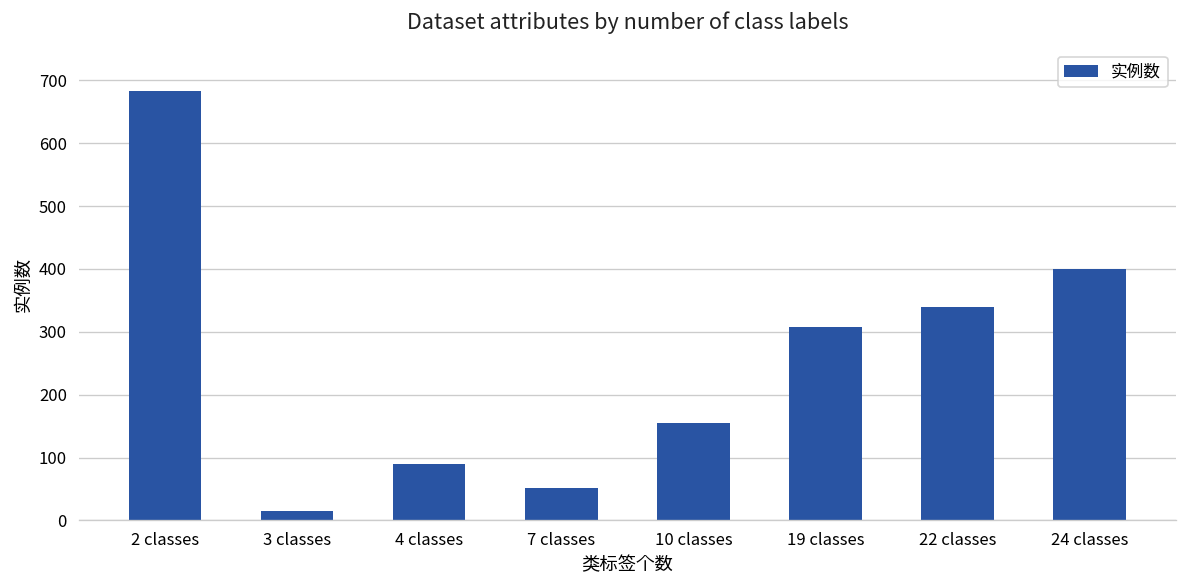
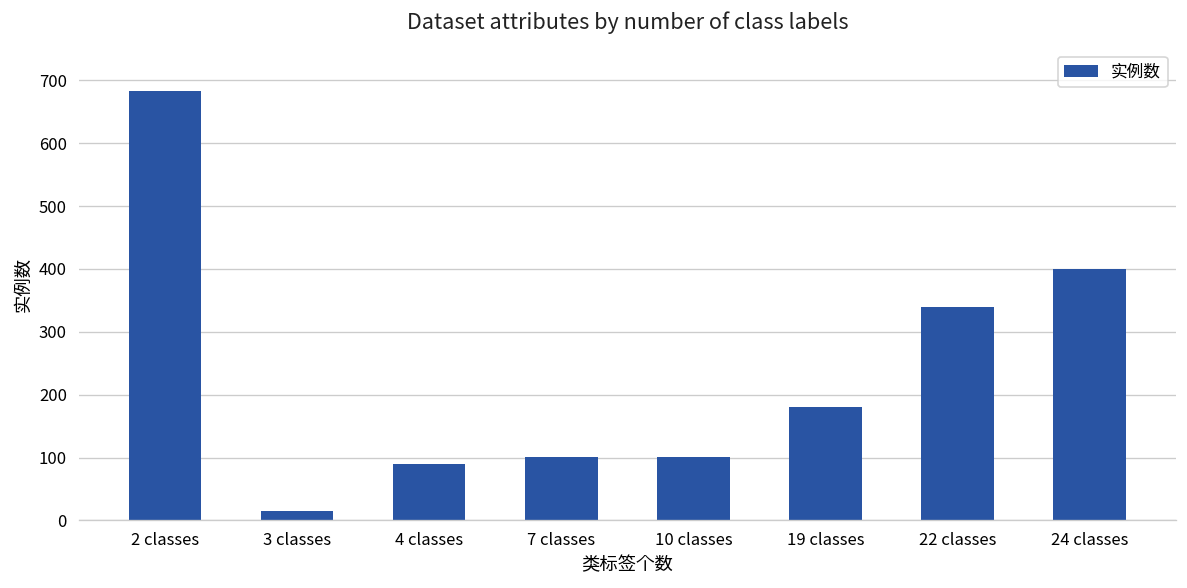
7 classes: 50 -> 100
10 classes: 160 -> 100
19 classes: 310 -> 180
